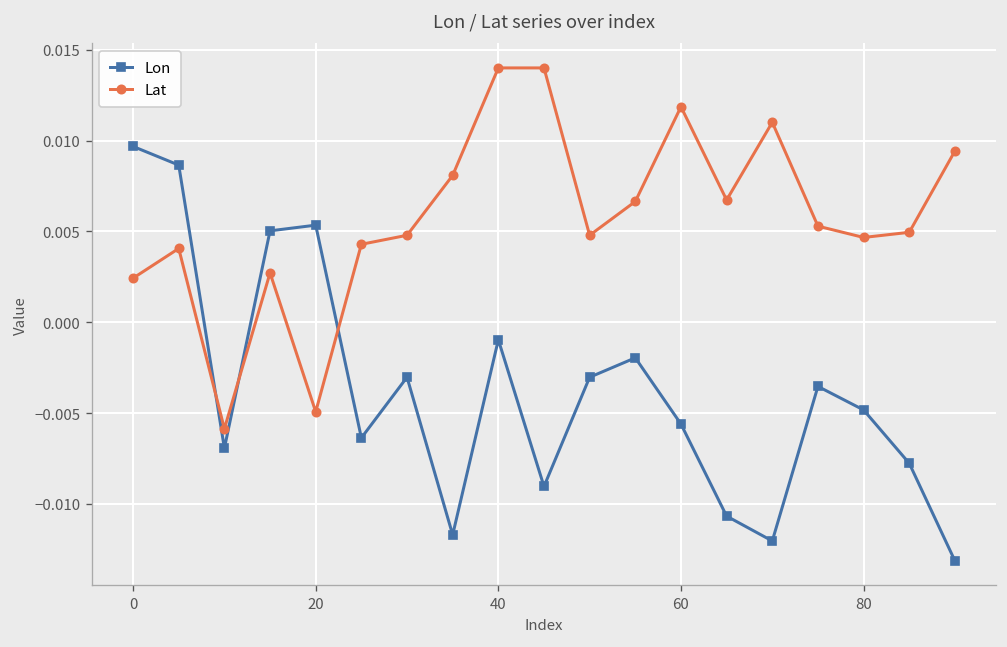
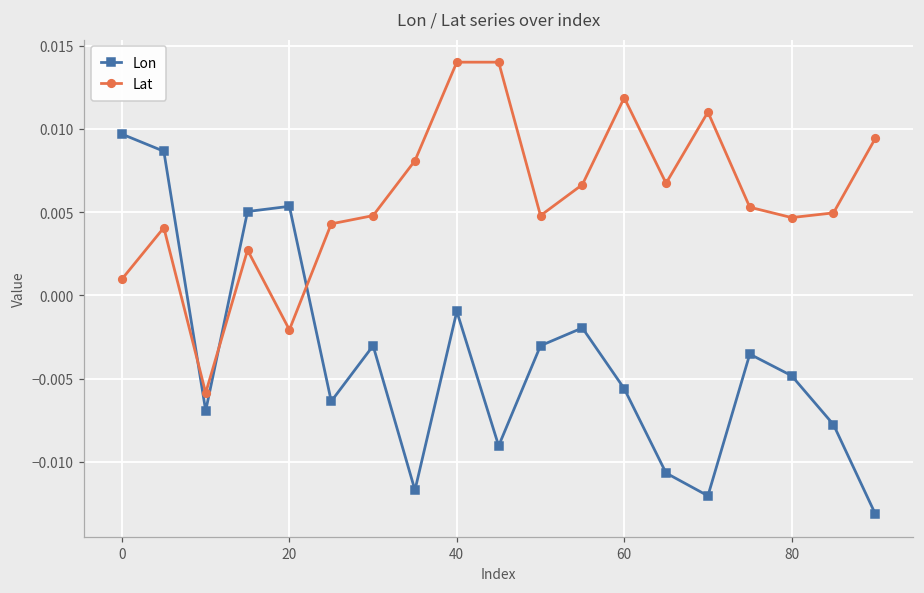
Lat, 0: 0.0024 -> 0.0010
Lat, 20: -0.0049 -> -0.0021
